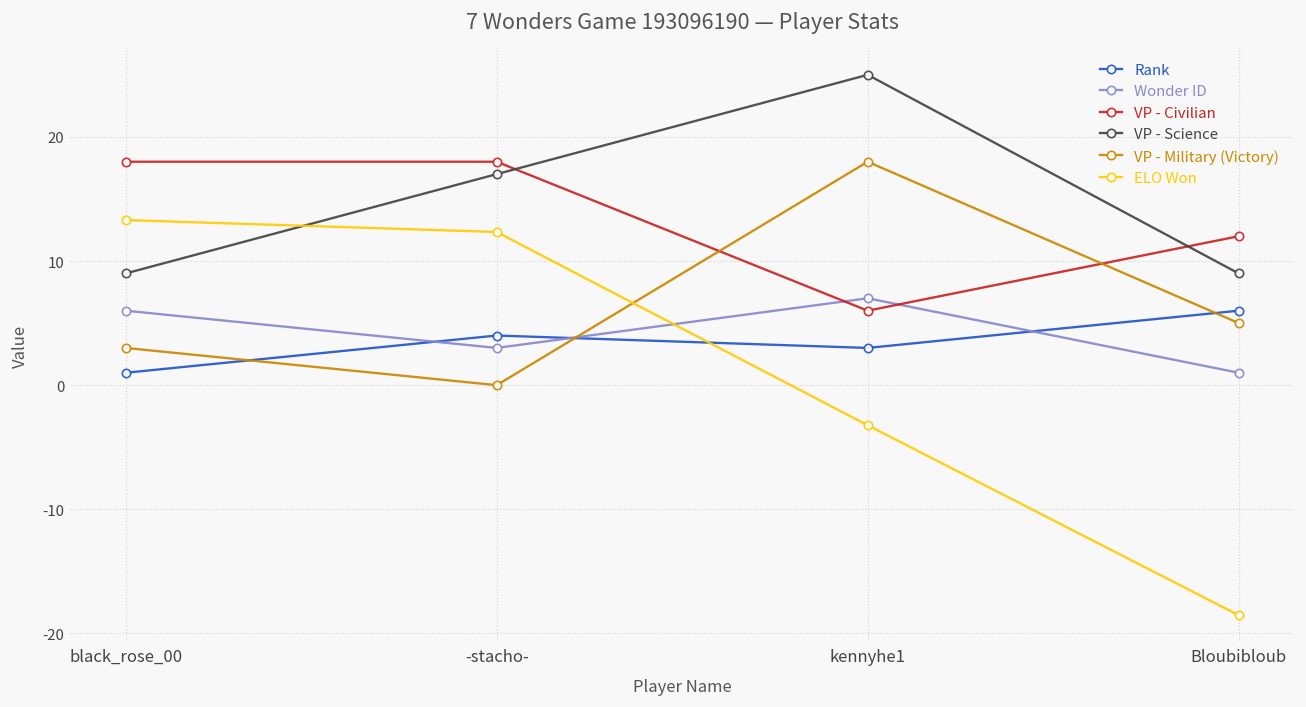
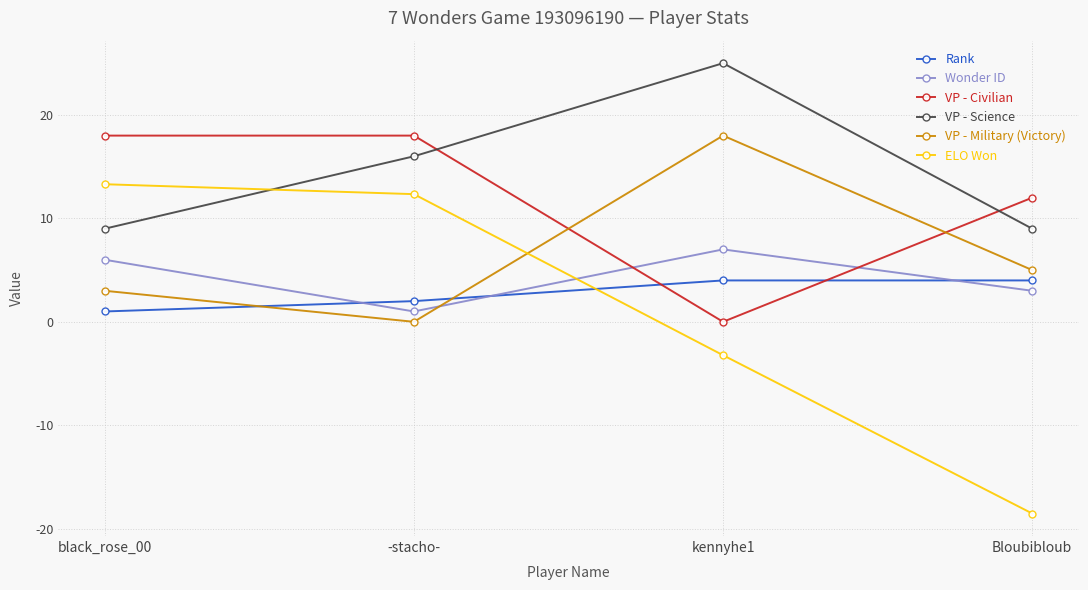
Rank, -stacho-: 4 -> 2
Wonder ID, -stacho-: 3 -> 1
VP - Science, -stacho-: 17 -> 16
Rank, kennyhe1: 3 -> 4
VP - Civilian, kennyhe1: 6 -> 0
Rank, Bloubibloub: 6 -> 4
Wonder ID, Bloubibloub: 1 -> 3
